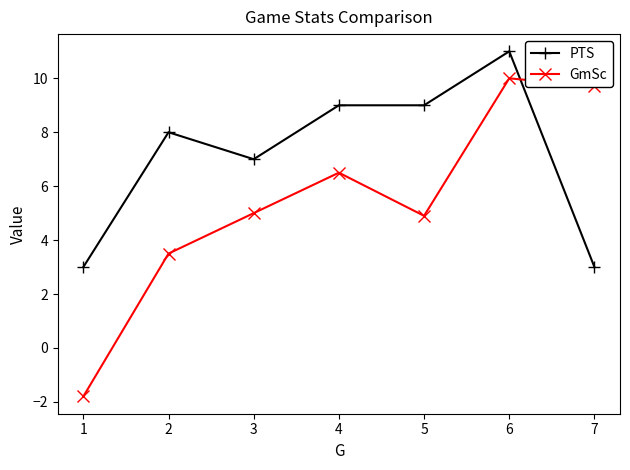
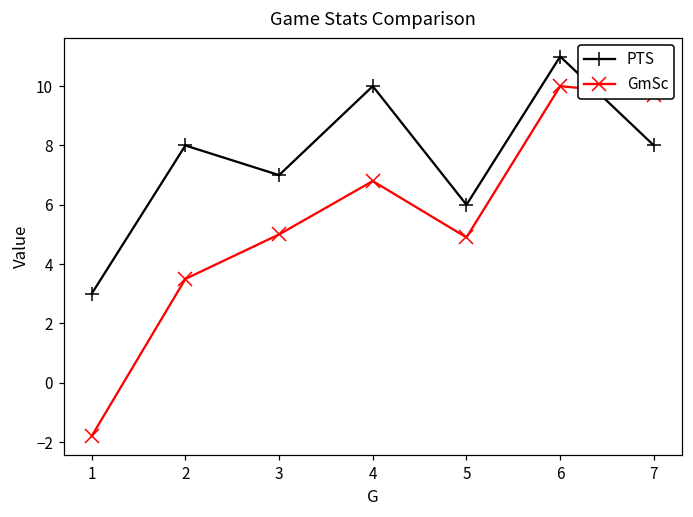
PTS, 4: 9 -> 10
GmSc, 4: 6.5 -> 6.8
PTS, 5: 9 -> 6
PTS, 7: 3 -> 8
